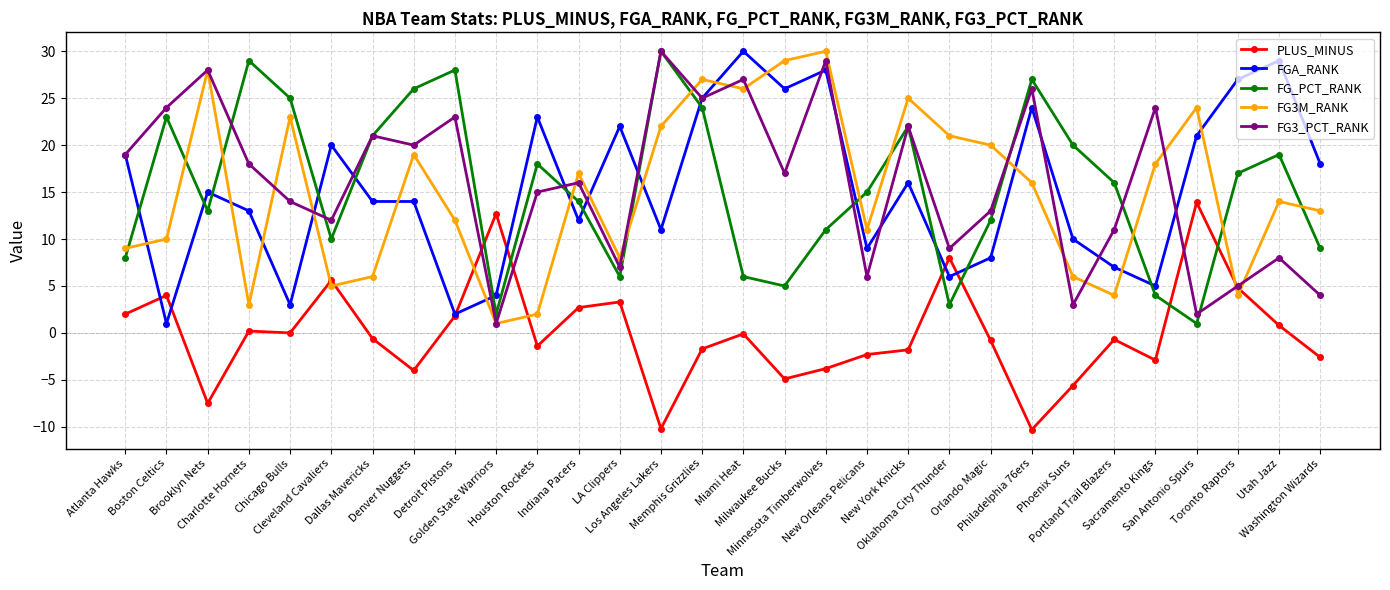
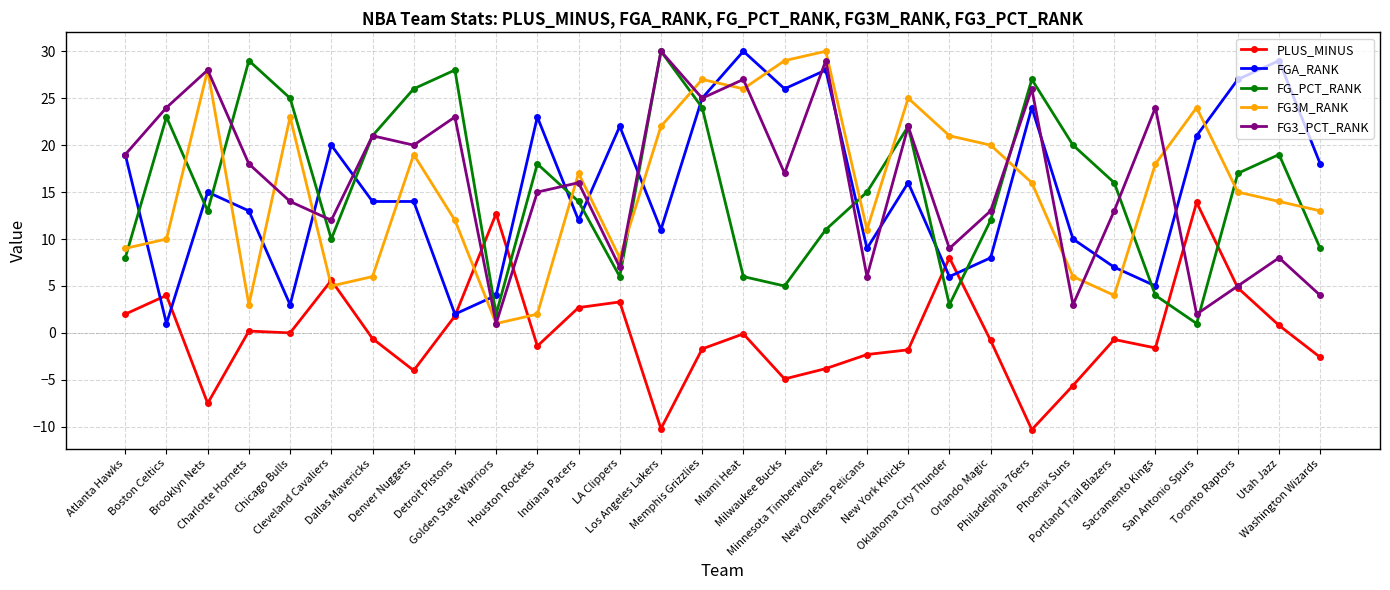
FG3_PCT_RANK, Portland Trail Blazers: 11 -> 13
PLUS_MINUS, Sacramento Kings: -3 -> -2
FG3M_RANK, Toronto Raptors: 4 -> 15
